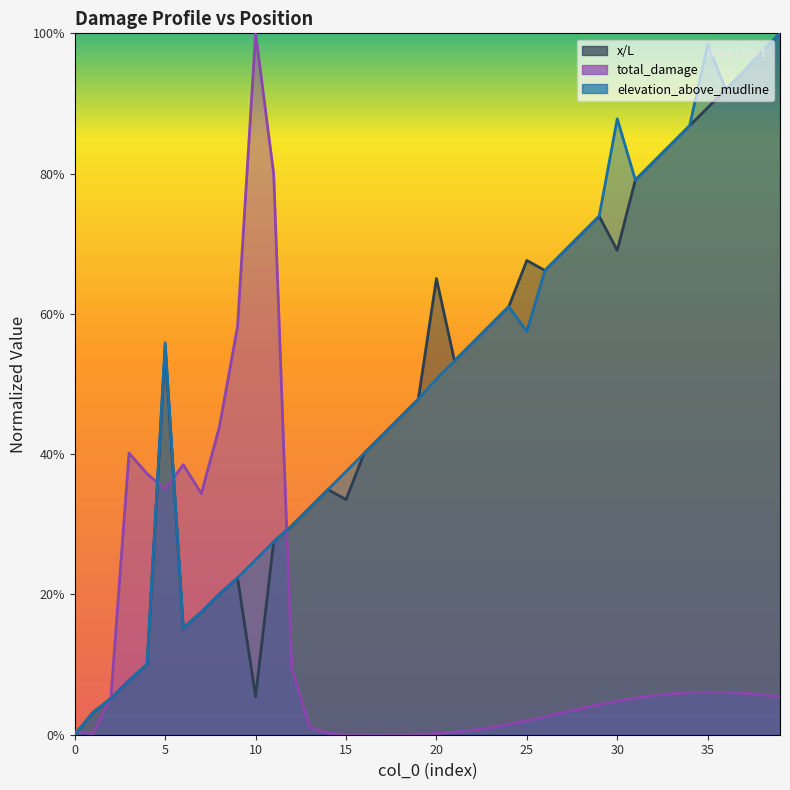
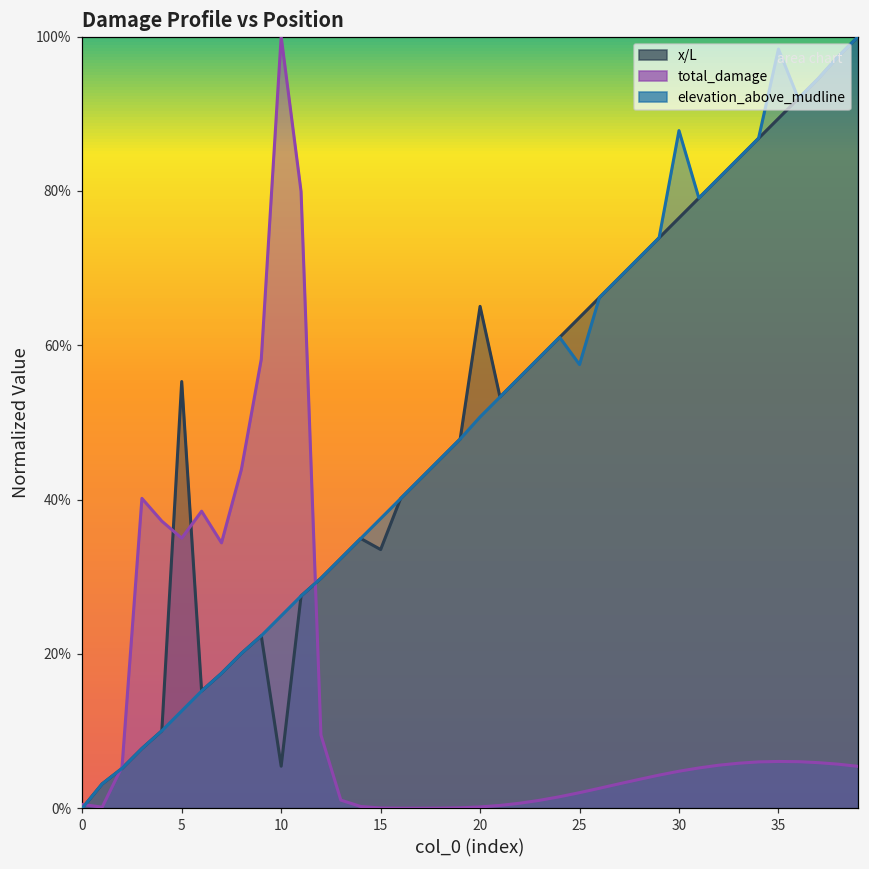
elevation_above_mudline, 5: 56% -> 13%
x/L, 25: 68% -> 64%
x/L, 30: 69% -> 77%
